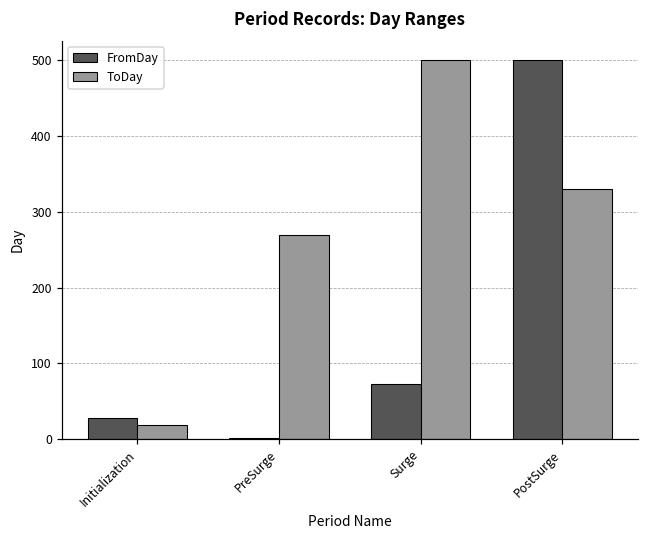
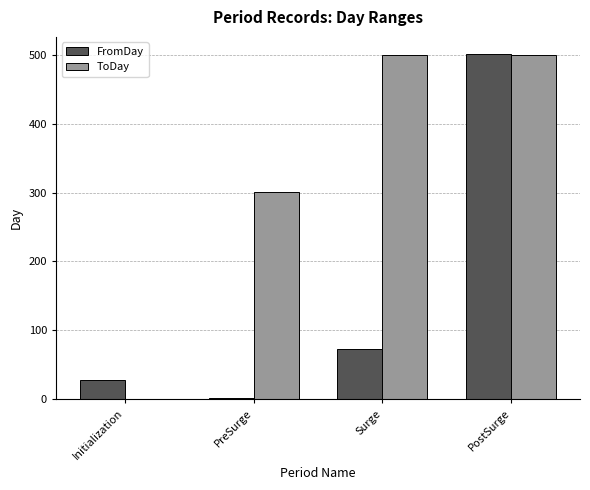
ToDay, Initialization: 20 -> 0
ToDay, PreSurge: 270 -> 300
ToDay, PostSurge: 330 -> 500
